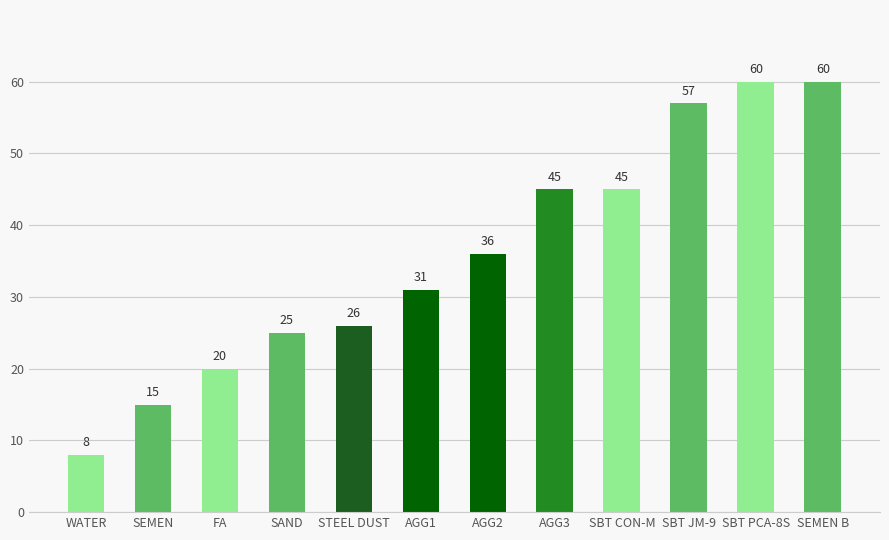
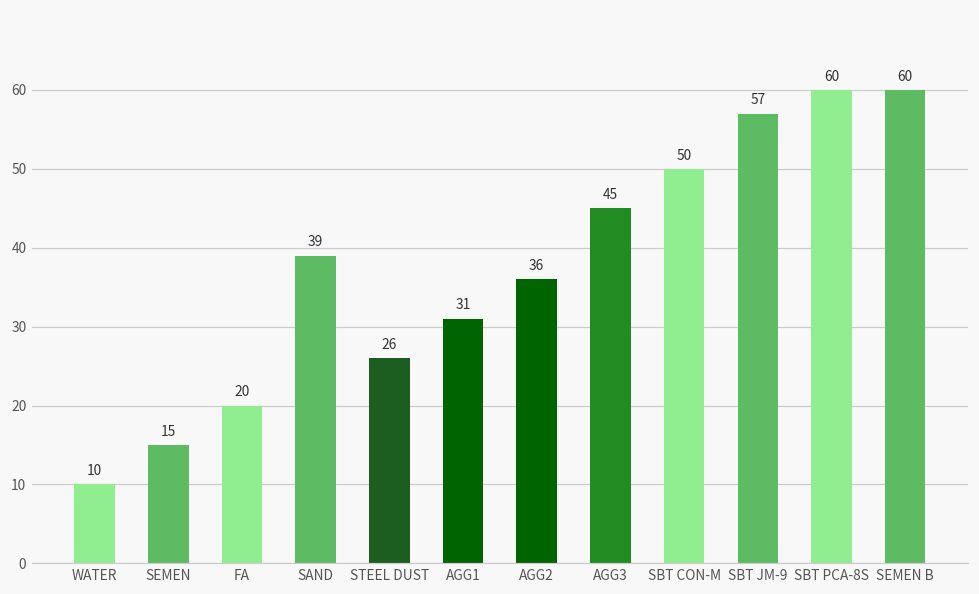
WATER: 8 -> 10
SAND: 25 -> 39
SBT CON-M: 45 -> 50
